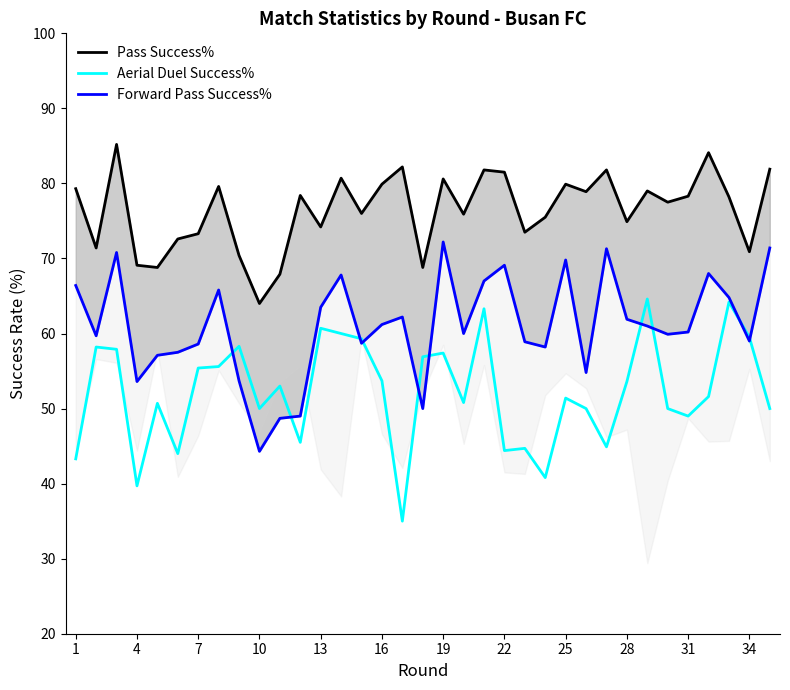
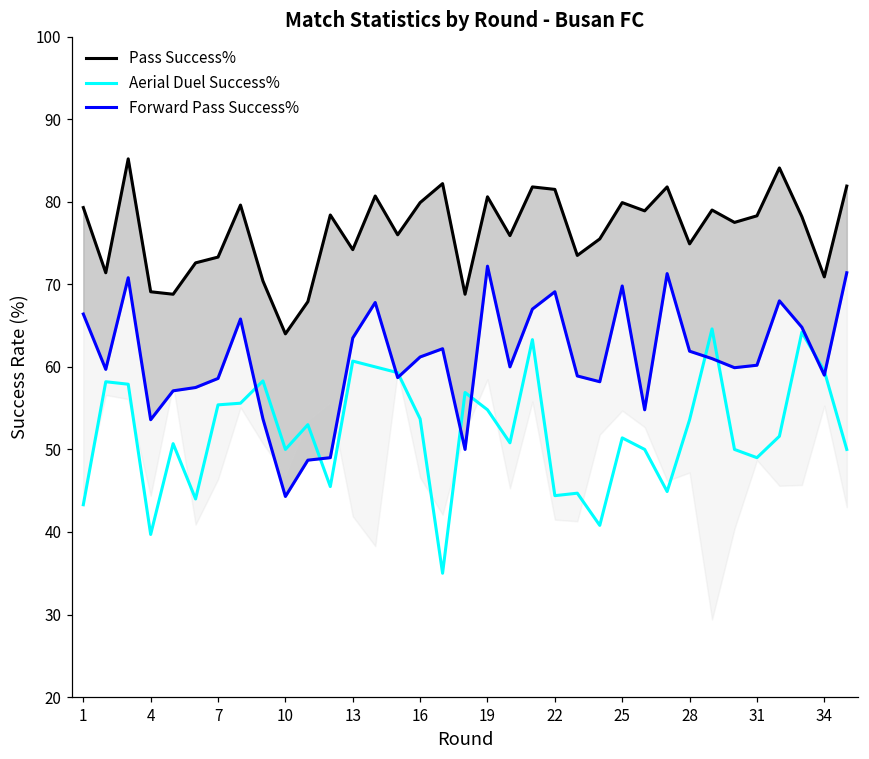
Aerial Duel Success%, 19: 57 -> 55
